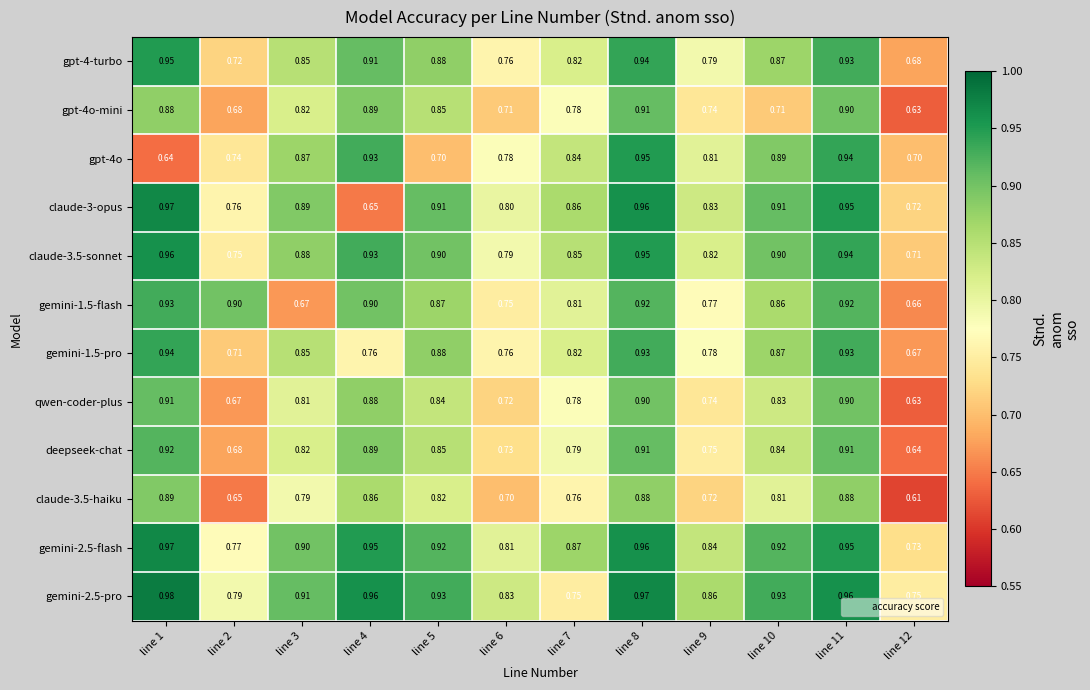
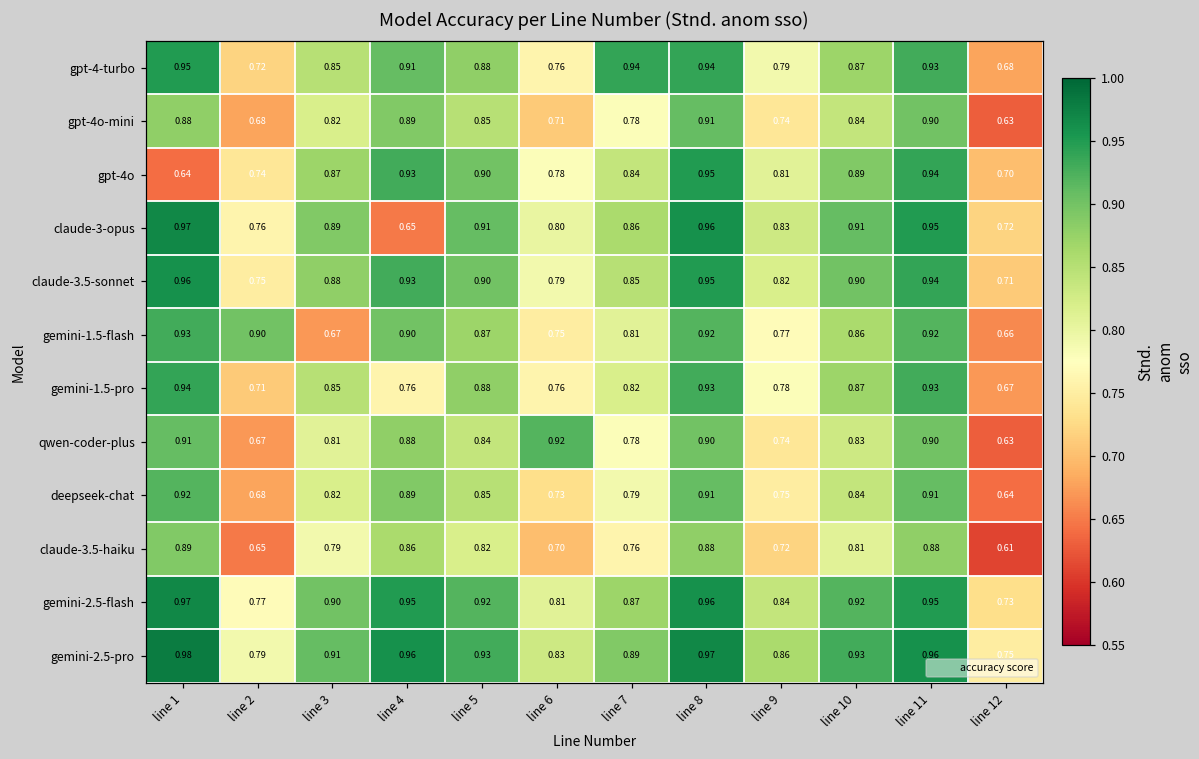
gpt-4-turbo, line 7: 0.82 -> 0.94
gpt-4o-mini, line 10: 0.71 -> 0.84
gpt-4o, line 5: 0.70 -> 0.90
qwen-coder-plus, line 6: 0.72 -> 0.92
gemini-2.5-pro, line 7: 0.75 -> 0.89
